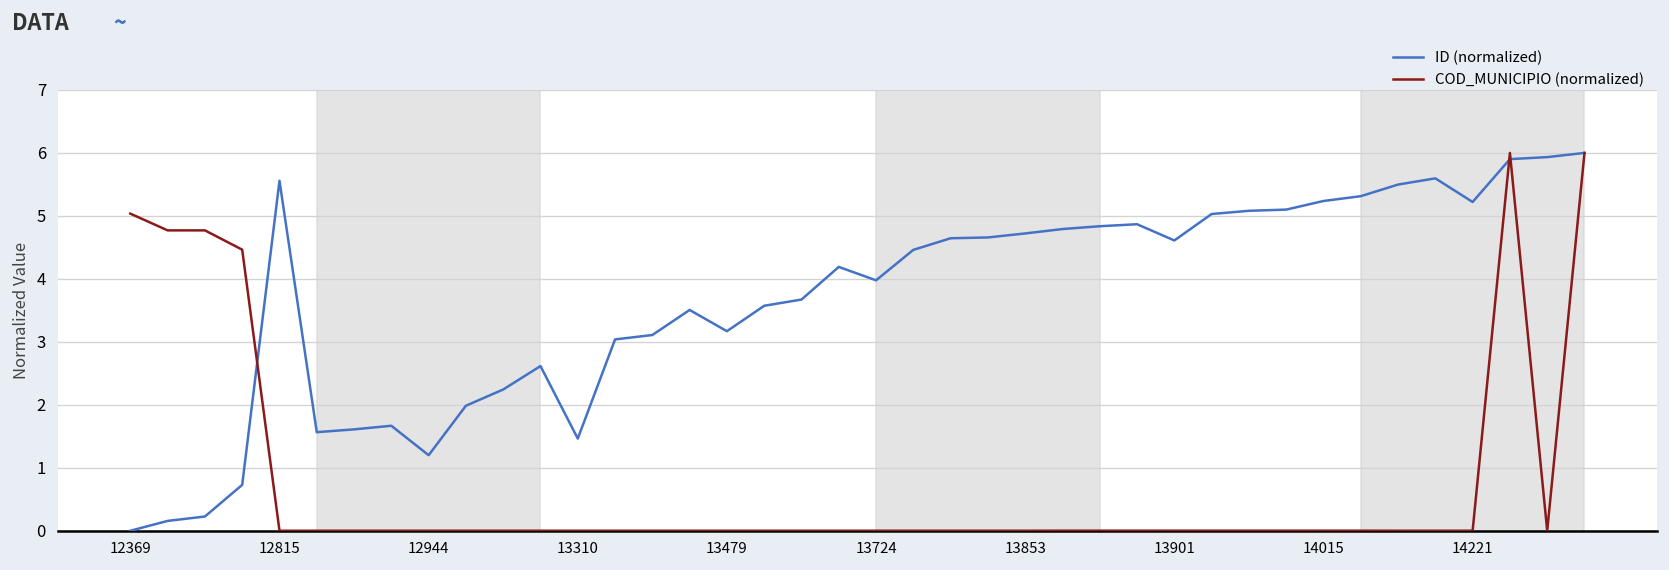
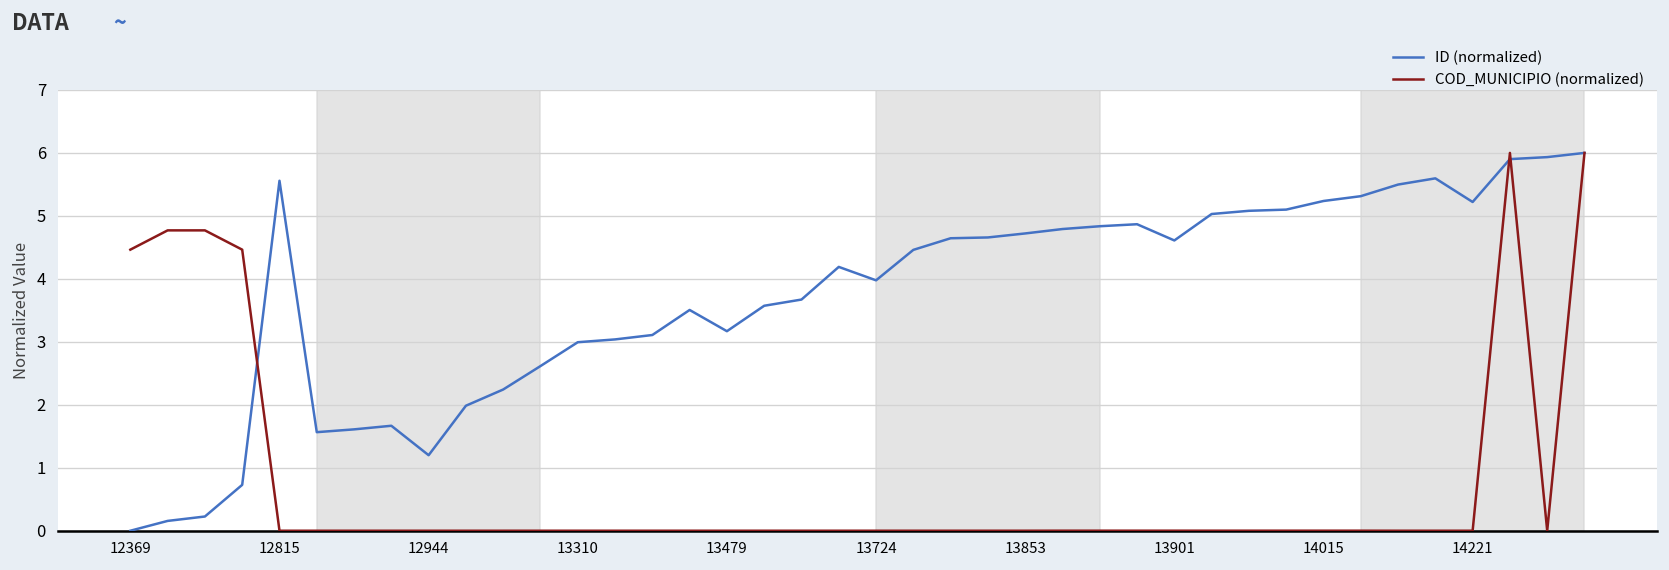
COD_MUNICIPIO (normalized), 12369: 5.0 -> 4.5
ID (normalized), 13310: 1.5 -> 3.0
